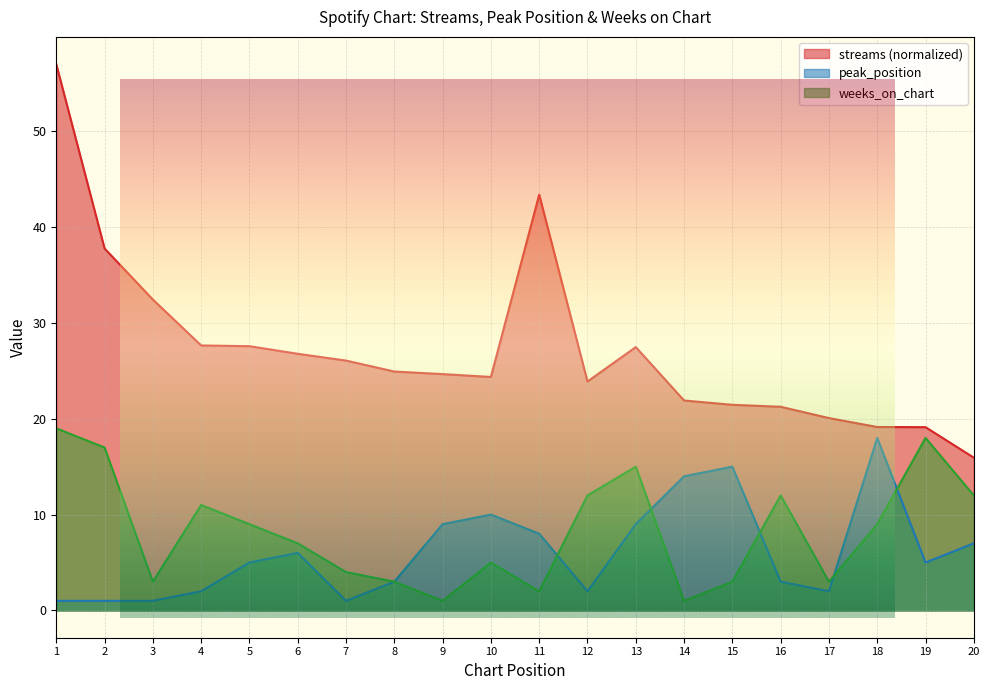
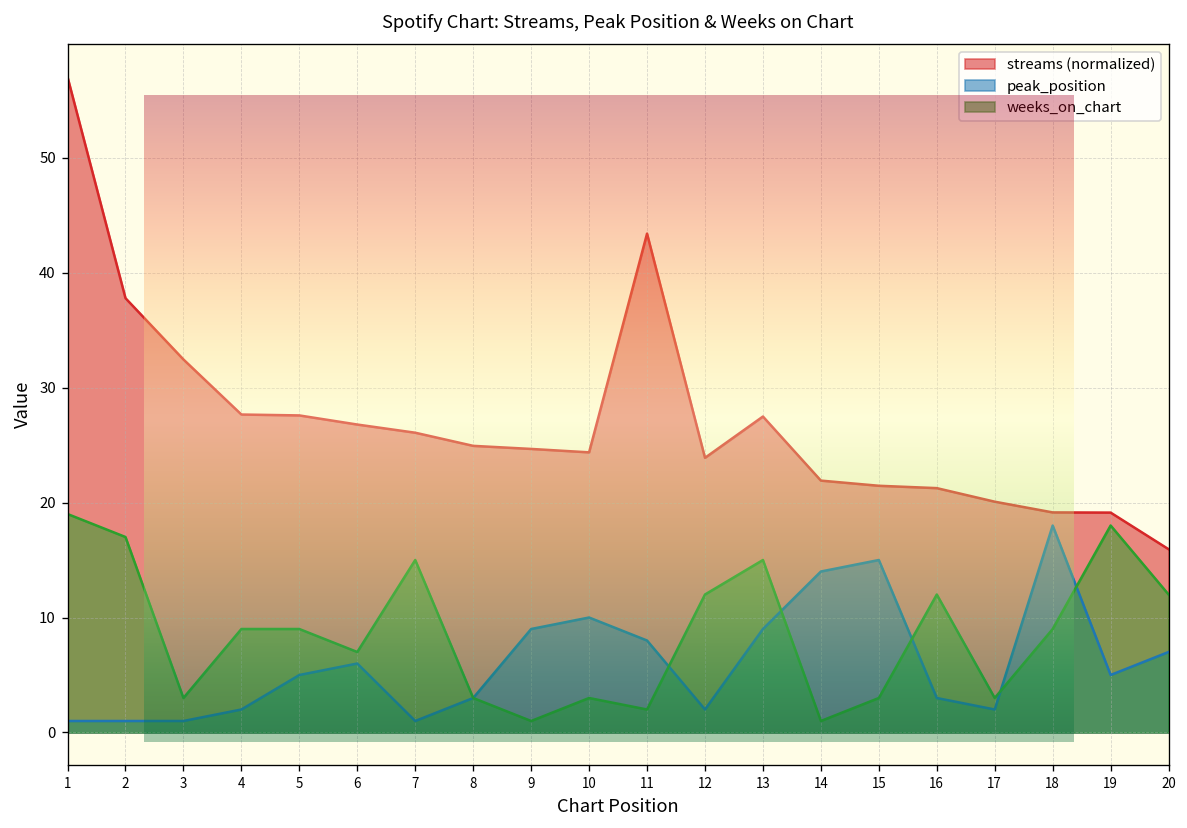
weeks_on_chart, 4: 11 -> 9
weeks_on_chart, 7: 4 -> 15
weeks_on_chart, 10: 5 -> 3
